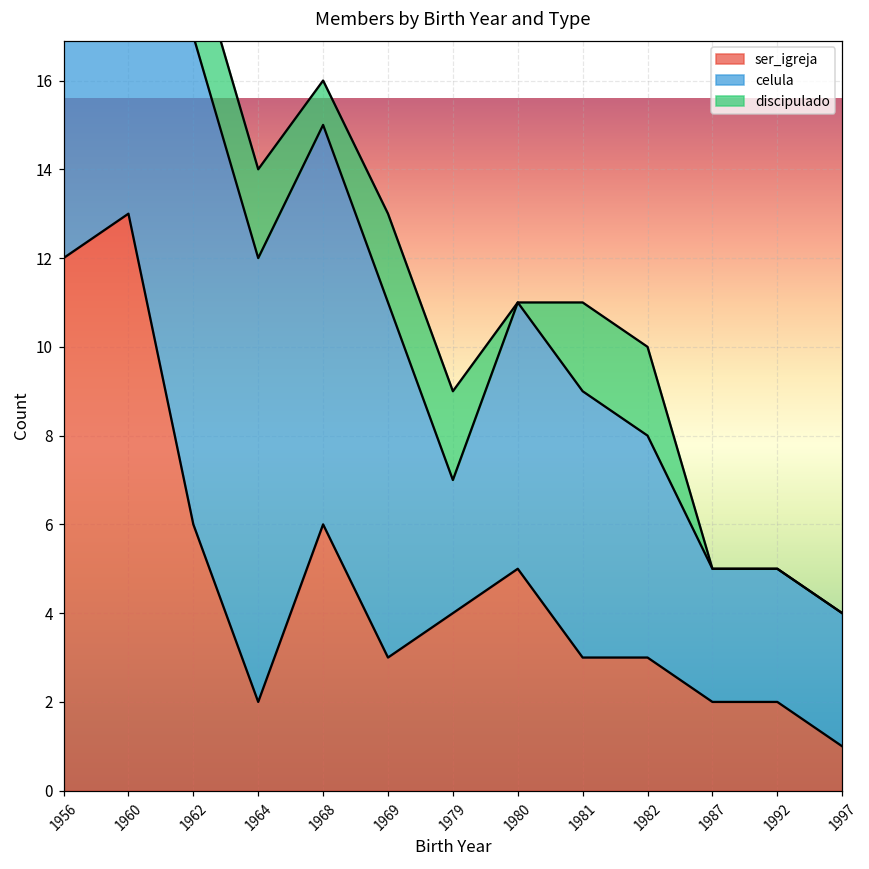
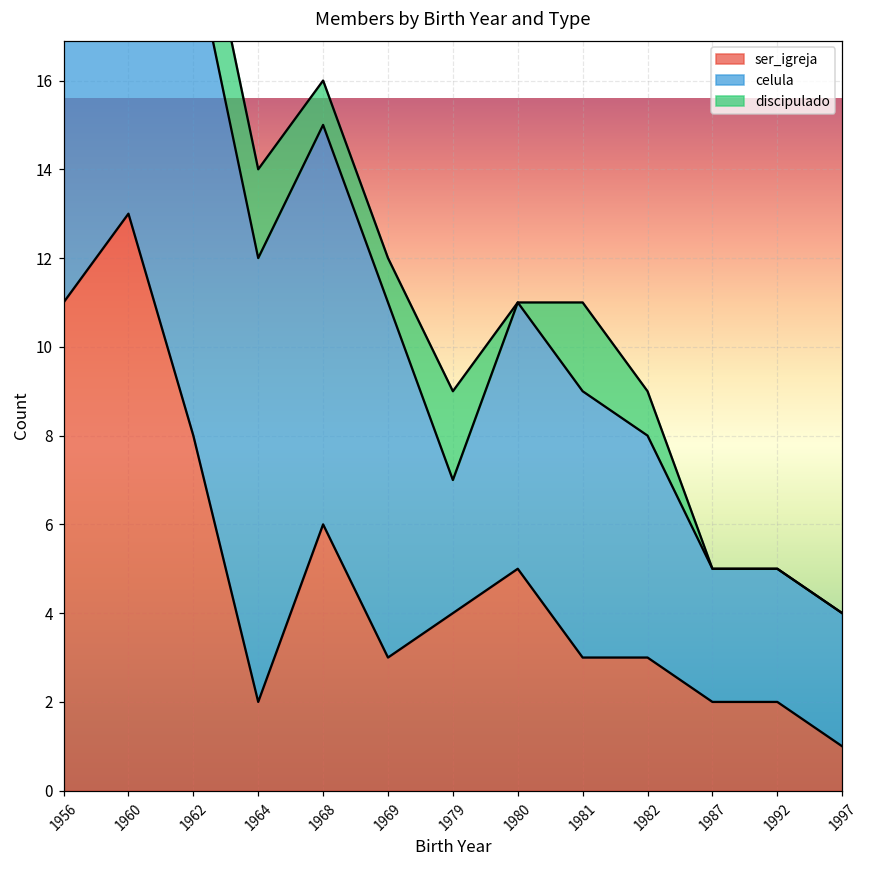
ser_igreja, 1956: 12 -> 11
ser_igreja, 1962: 6 -> 8
discipulado, 1969: 2 -> 1
discipulado, 1982: 2 -> 1
